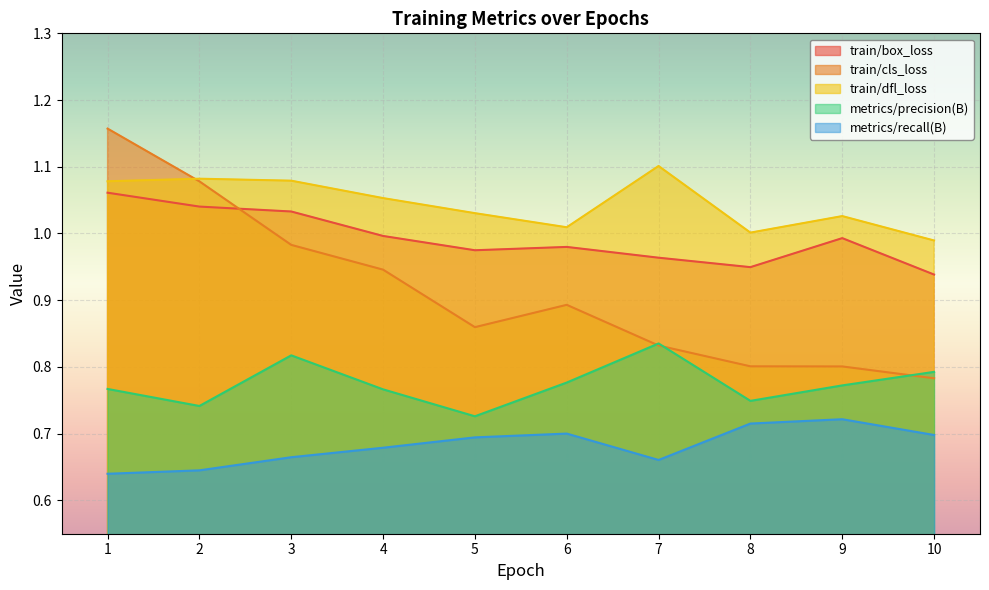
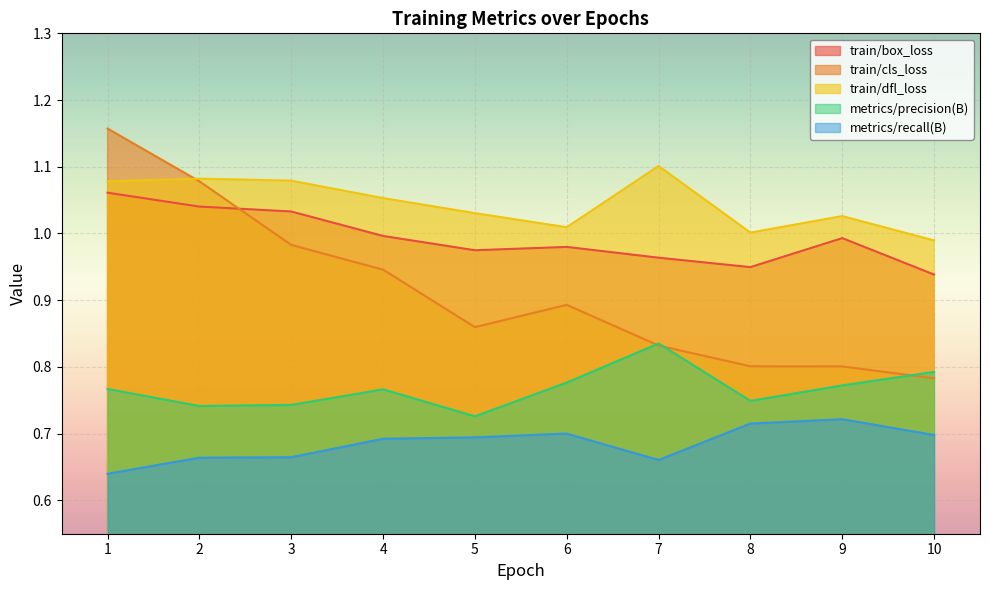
metrics/recall(B), 2: 0.65 -> 0.66
metrics/precision(B), 3: 0.82 -> 0.74
metrics/recall(B), 4: 0.68 -> 0.69
